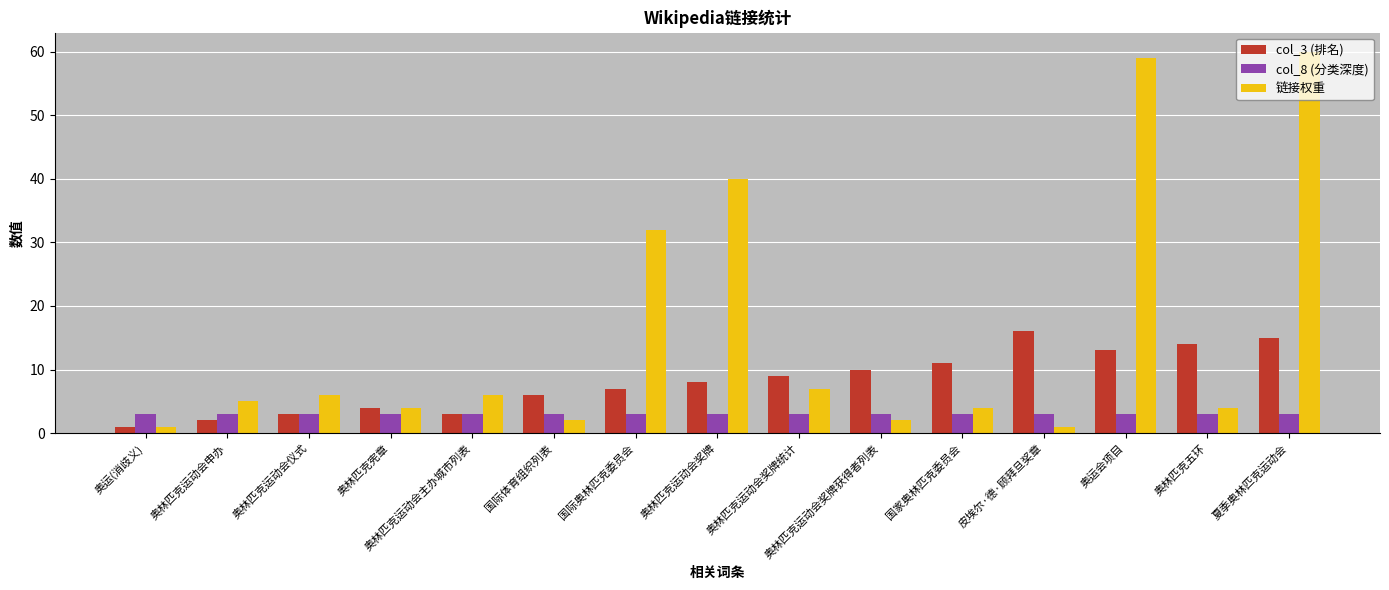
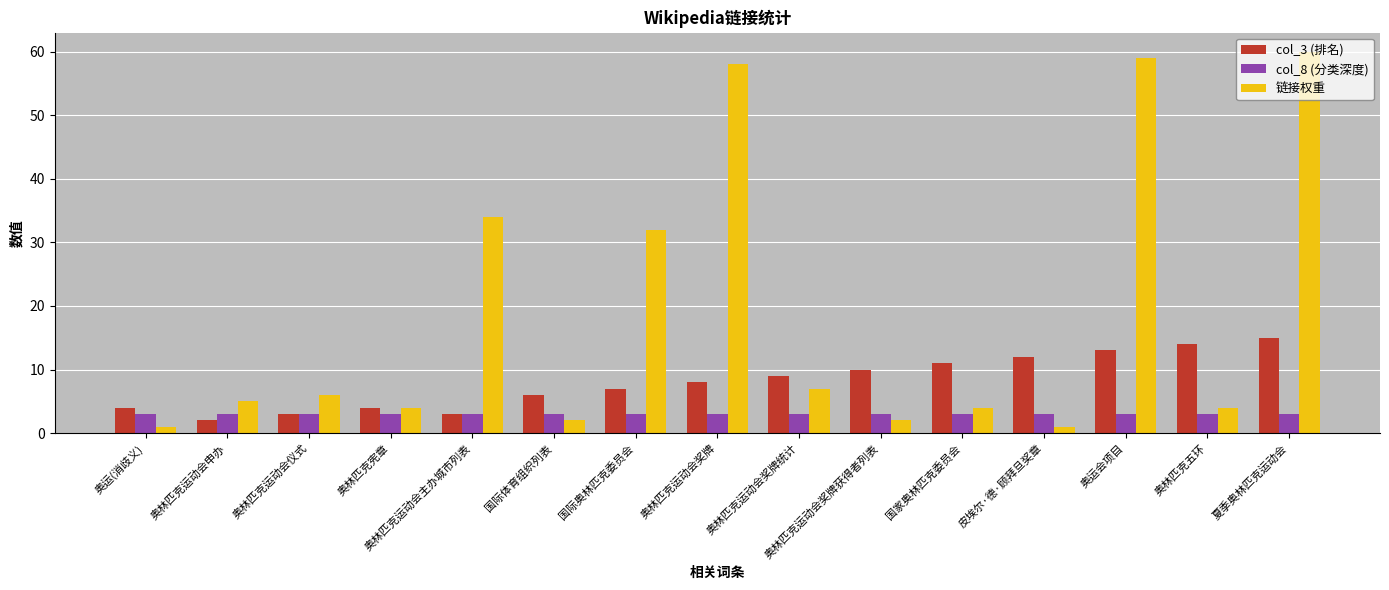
col_3 (排名), 奥运(消歧义): 1 -> 4
链接权重, 奥林匹克运动会主办城市列表: 6 -> 34
链接权重, 奥林匹克运动会奖牌: 40 -> 58
col_3 (排名), 皮埃尔·德·顾拜旦奖章: 16 -> 12
